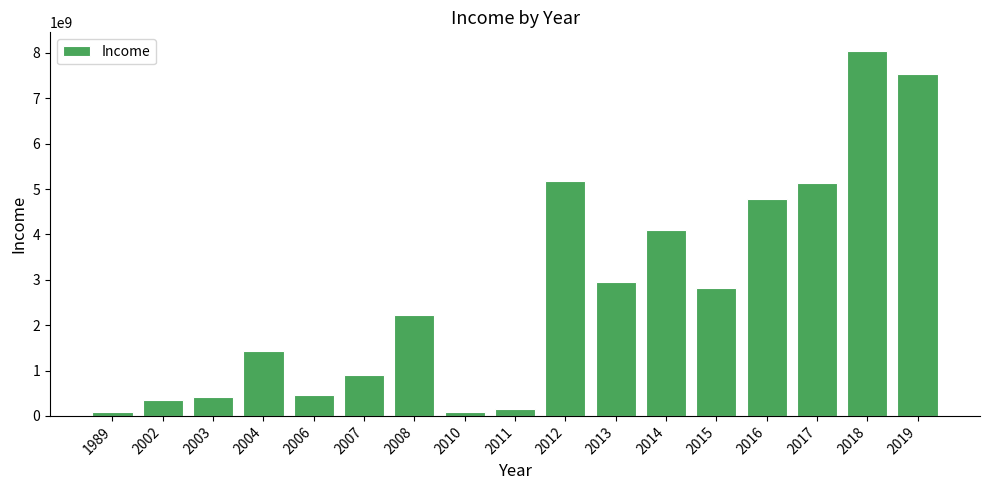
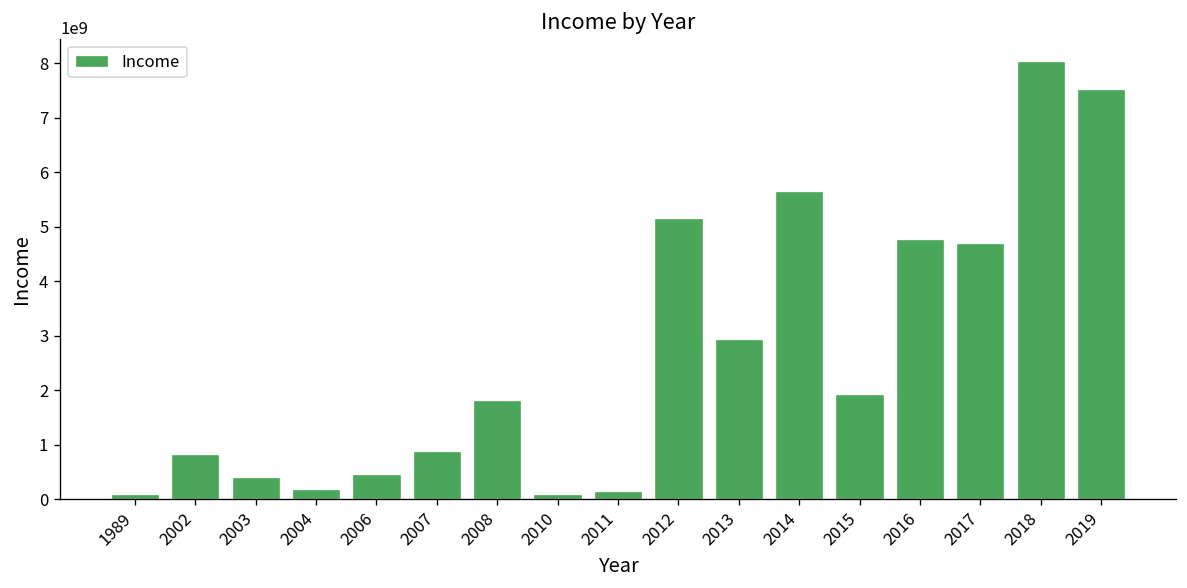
2002: 400000000 -> 800000000
2004: 1400000000 -> 200000000
2008: 2200000000 -> 1800000000
2014: 4100000000 -> 5700000000
2015: 2800000000 -> 1900000000
2017: 5100000000 -> 4700000000
